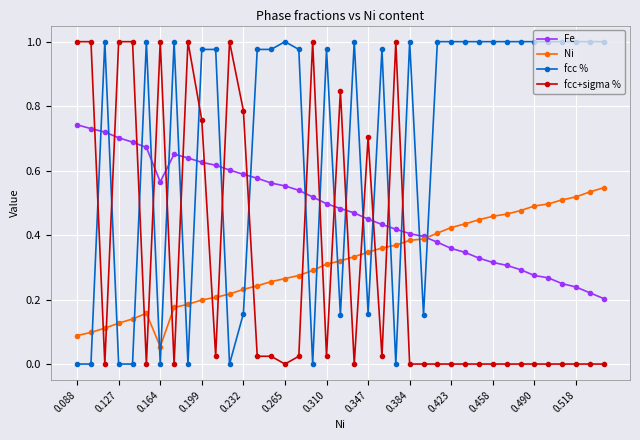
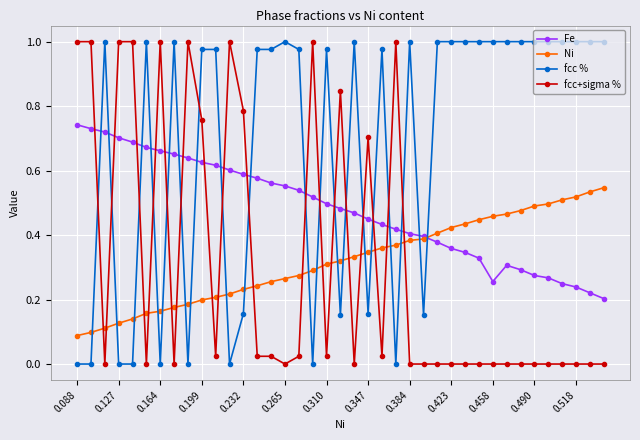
Fe, 0.164: 0.57 -> 0.66
Ni, 0.164: 0.05 -> 0.16
Fe, 0.458: 0.32 -> 0.26
